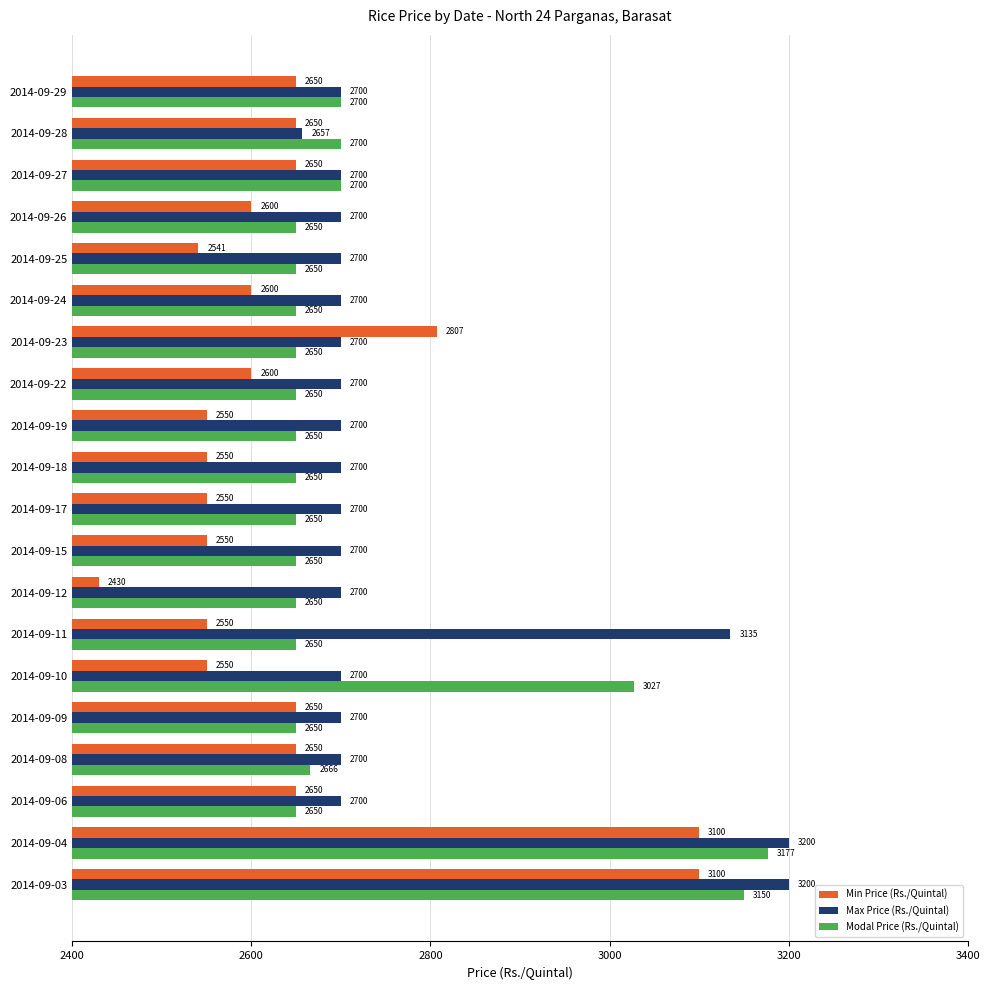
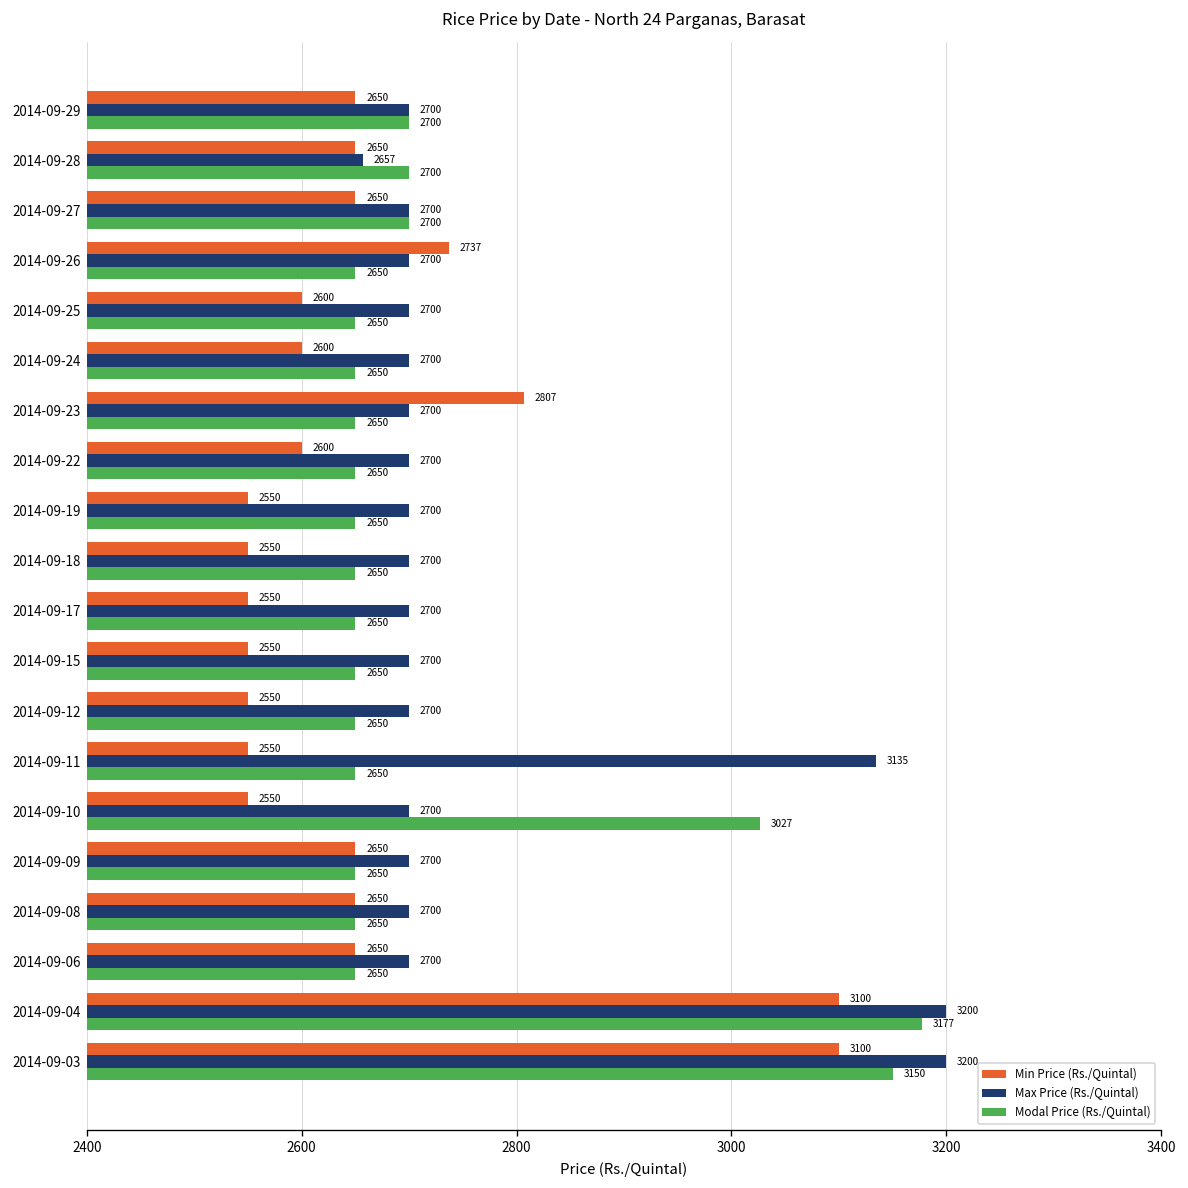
Min Price (Rs./Quintal), 2014-09-26: 2600 -> 2737
Min Price (Rs./Quintal), 2014-09-25: 2541 -> 2600
Min Price (Rs./Quintal), 2014-09-12: 2430 -> 2550
Modal Price (Rs./Quintal), 2014-09-08: 2666 -> 2650
